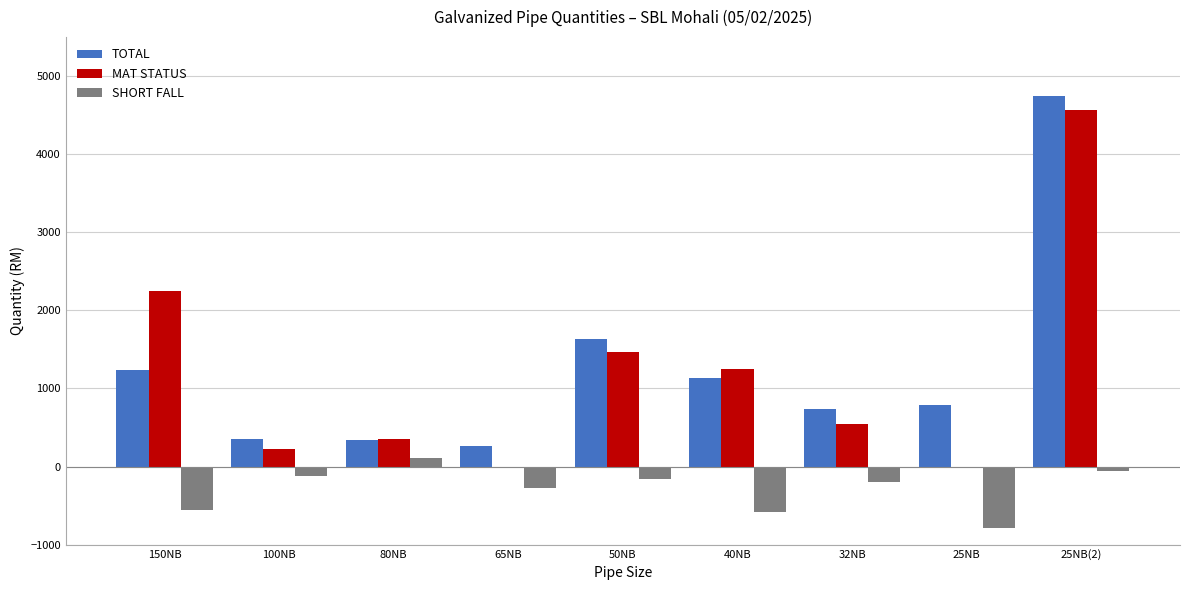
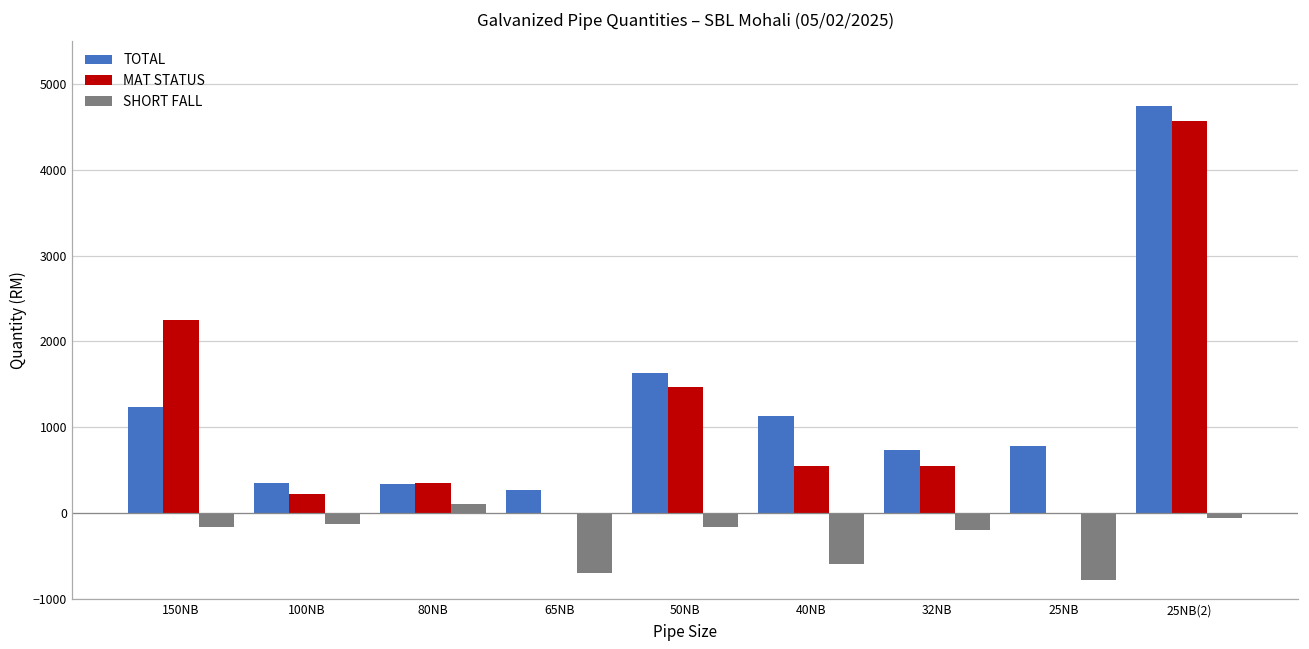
SHORT FALL, 150NB: -600 -> -200
SHORT FALL, 65NB: -300 -> -700
MAT STATUS, 40NB: 1200 -> 500
